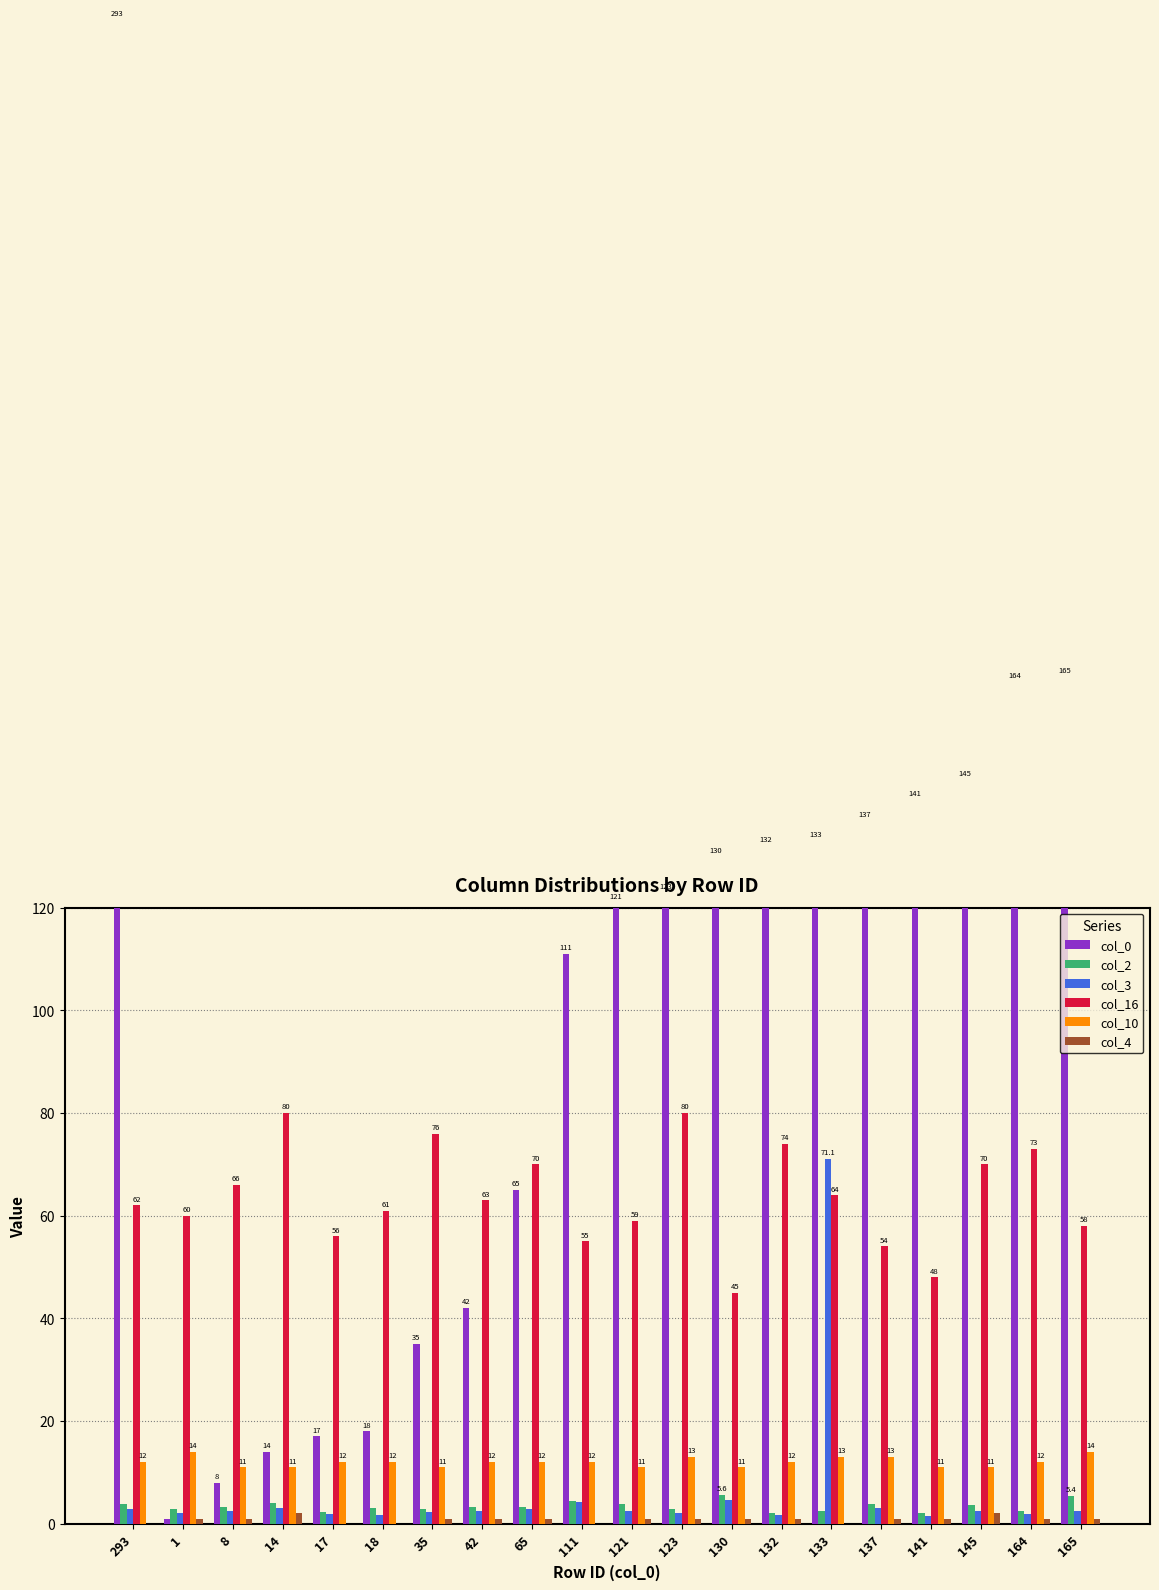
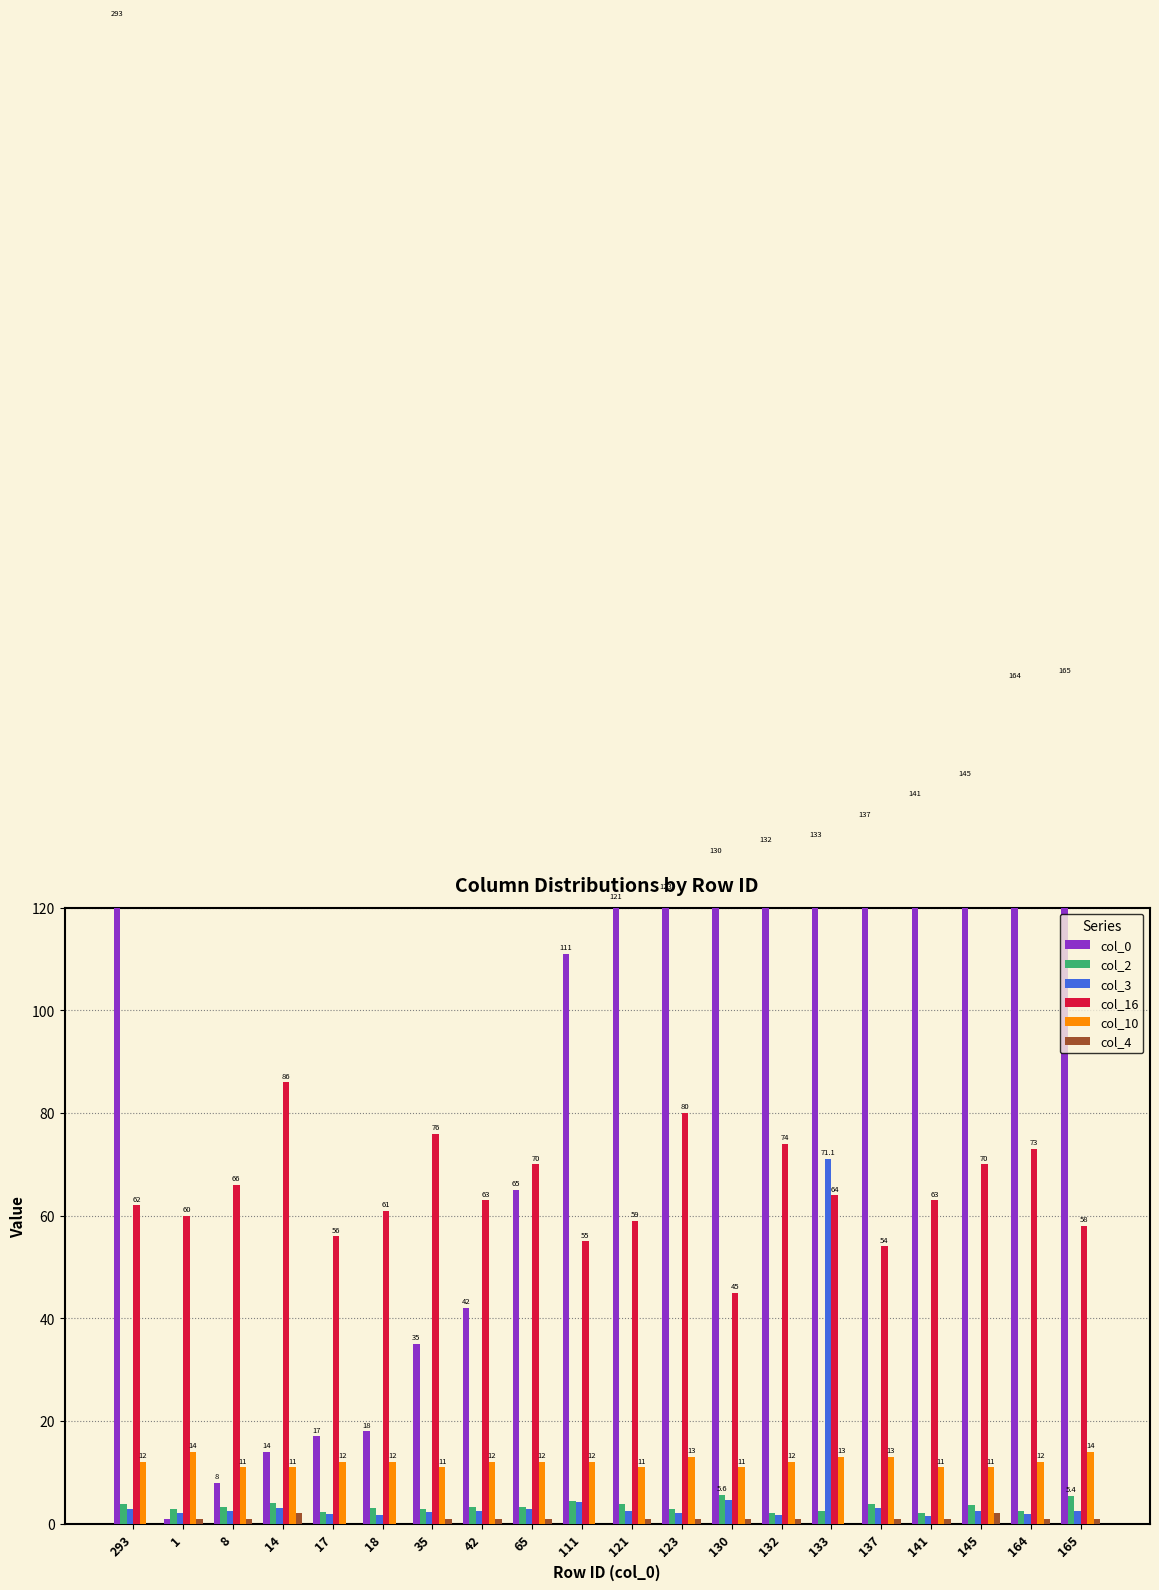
col_16, 14: 80 -> 86
col_16, 141: 48 -> 63
